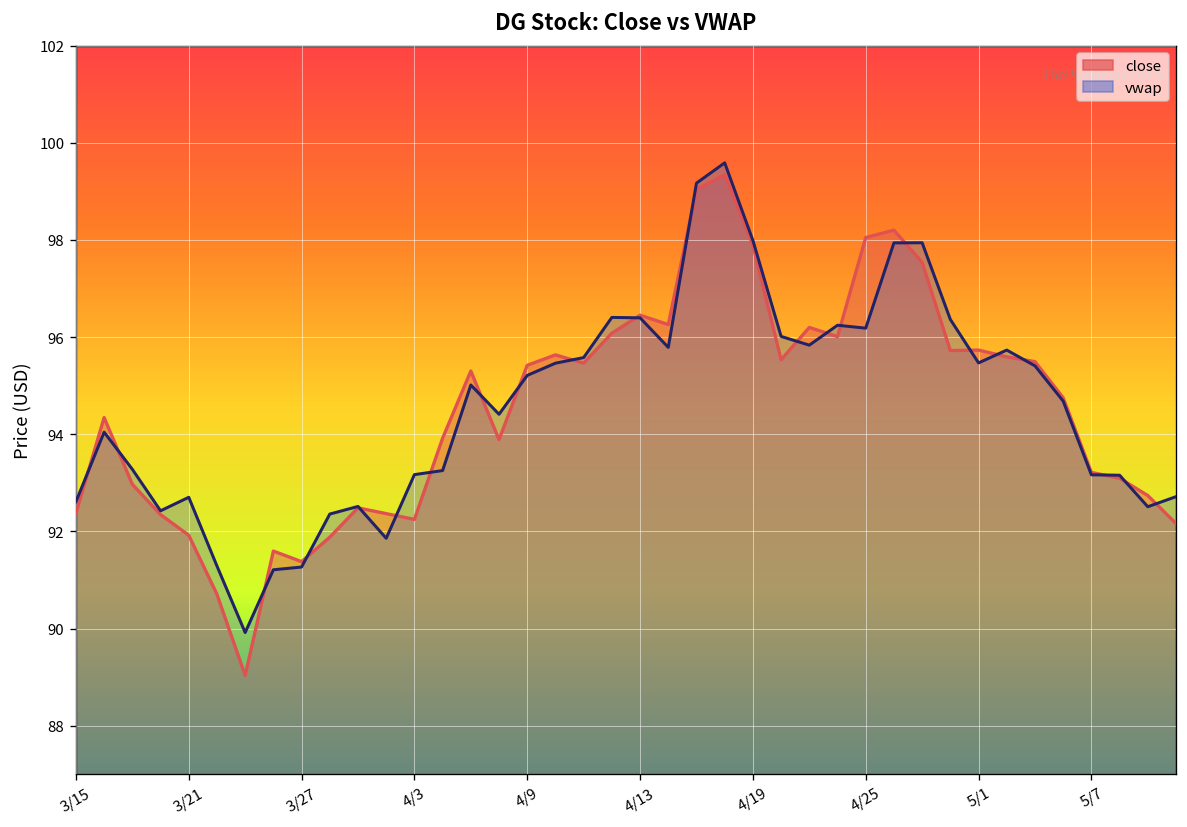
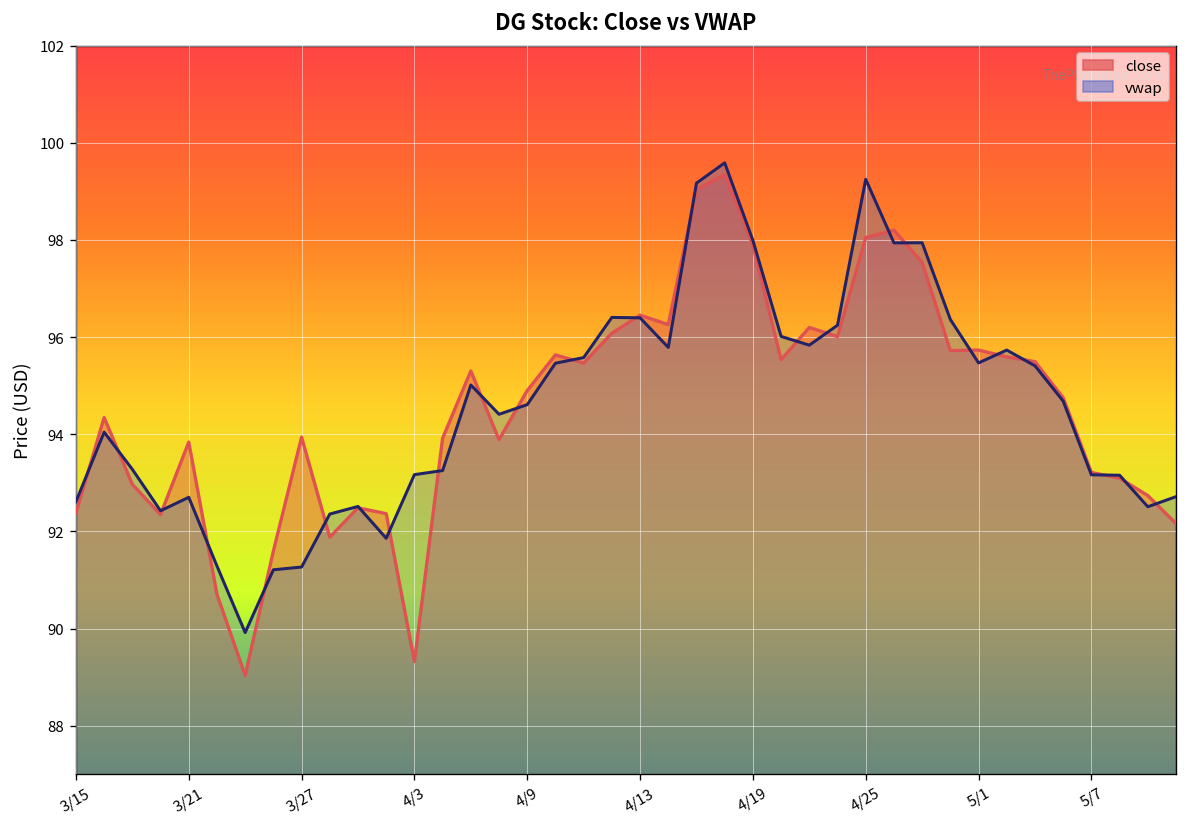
close, 3/21: 91.9 -> 93.8
close, 3/27: 91.4 -> 93.9
close, 4/3: 92.2 -> 89.3
close, 4/9: 95.4 -> 94.9
vwap, 4/9: 95.2 -> 94.6
vwap, 4/25: 96.2 -> 99.2
